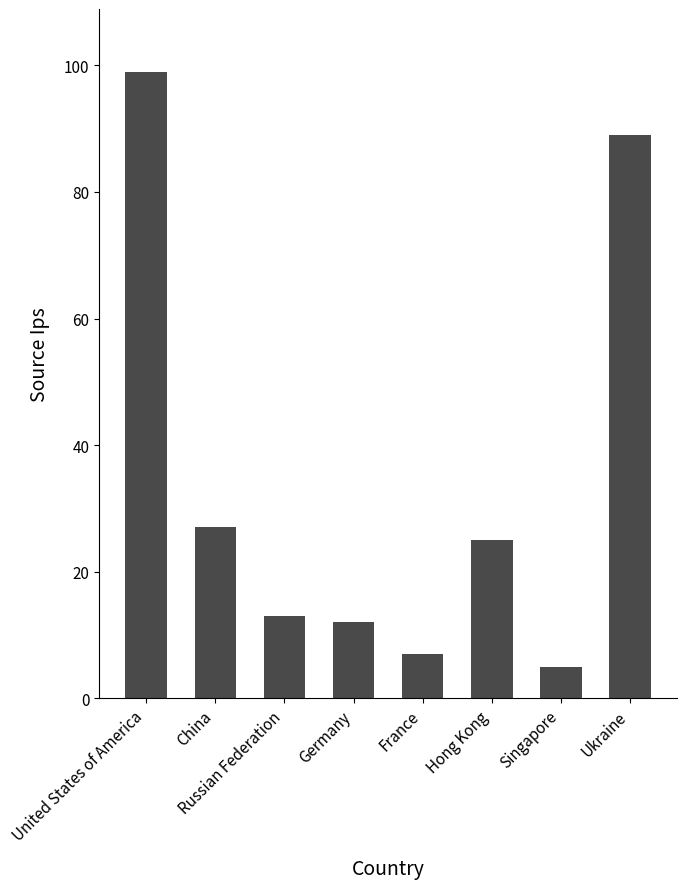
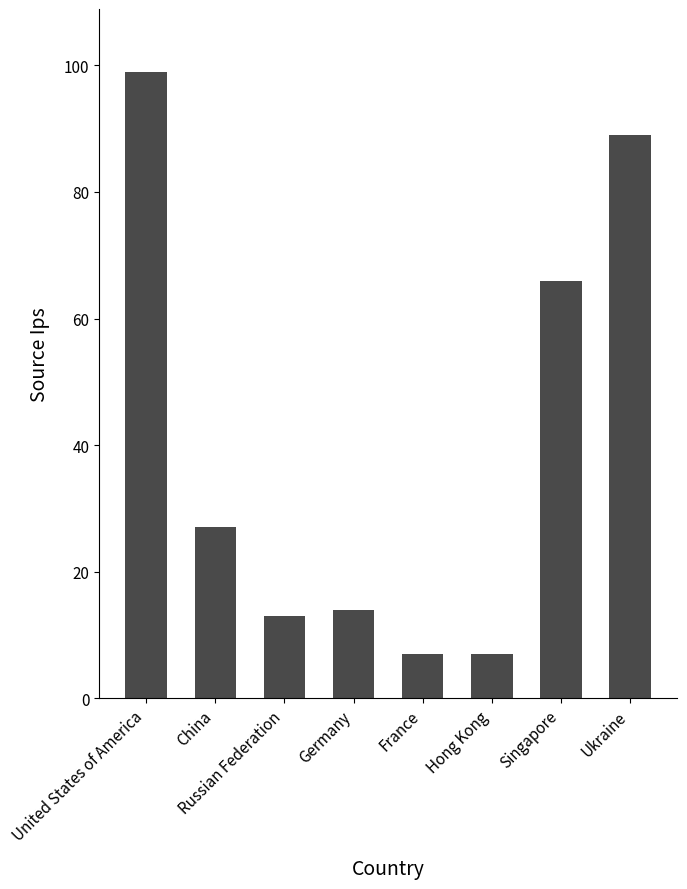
Germany: 12 -> 14
Hong Kong: 25 -> 7
Singapore: 5 -> 66
